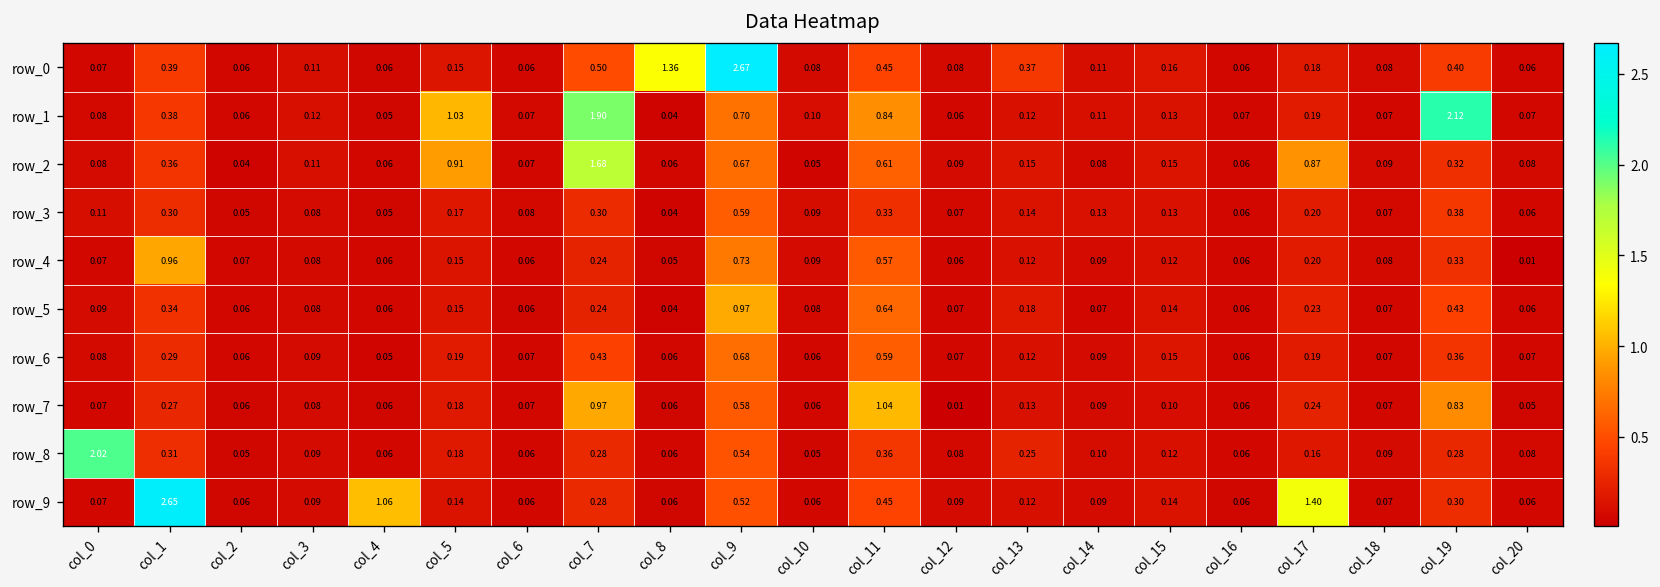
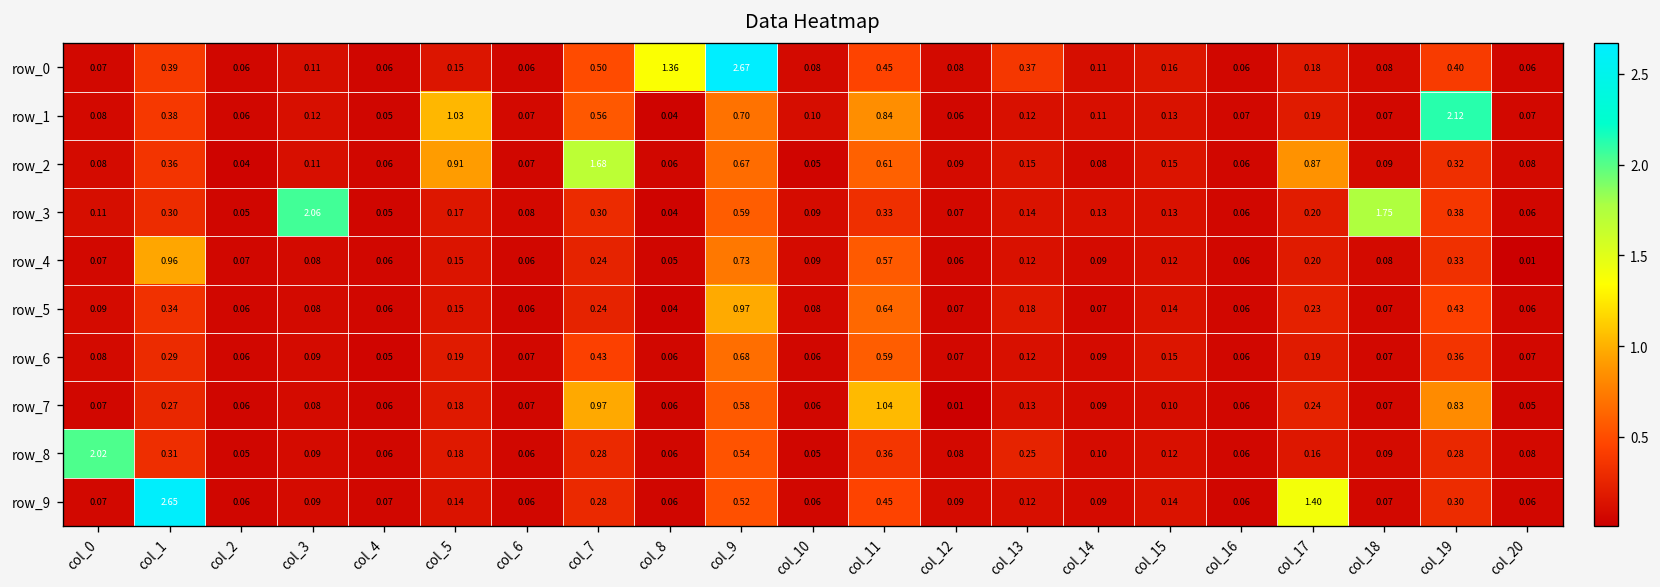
row_1, col_7: 1.90 -> 0.56
row_3, col_3: 0.08 -> 2.06
row_3, col_18: 0.07 -> 1.75
row_9, col_4: 1.06 -> 0.07
